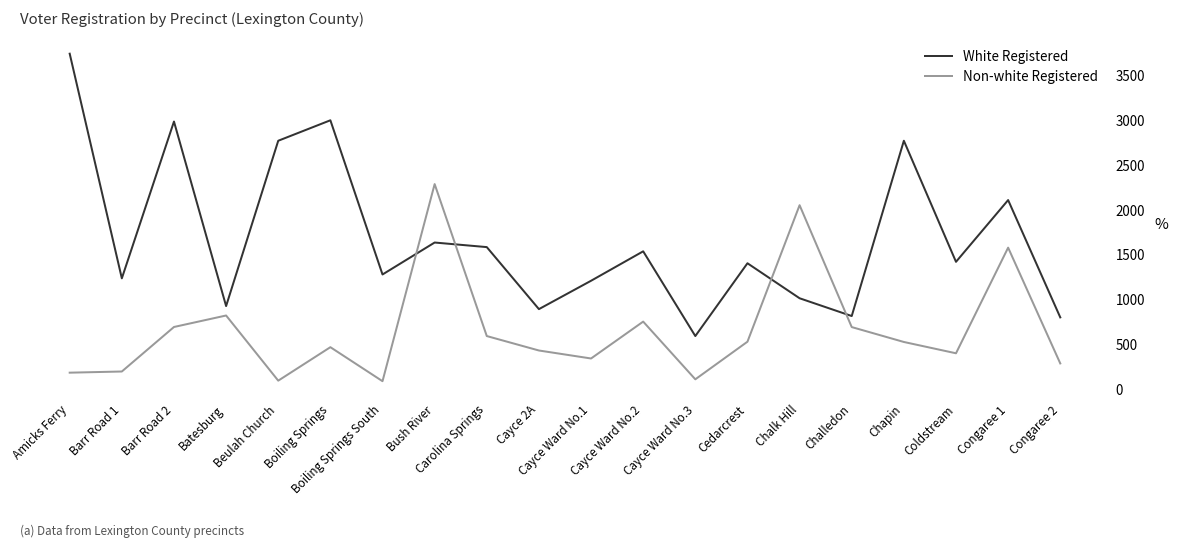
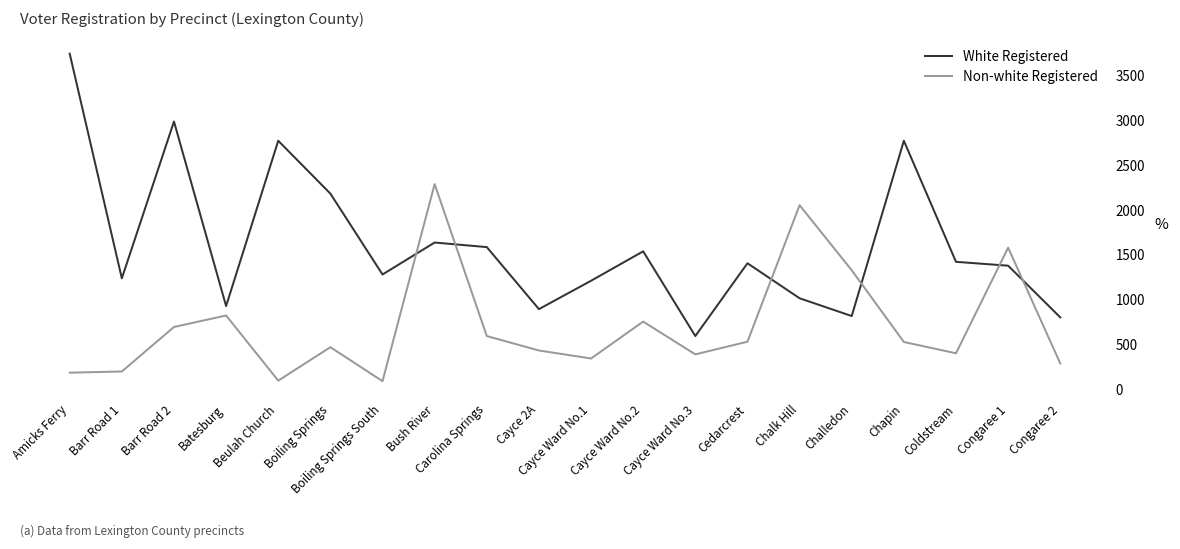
White Registered, Boiling Springs: 3000 -> 2200
Non-white Registered, Cayce Ward No.3: 100 -> 400
Non-white Registered, Challedon: 700 -> 1300
White Registered, Congaree 1: 2100 -> 1400
